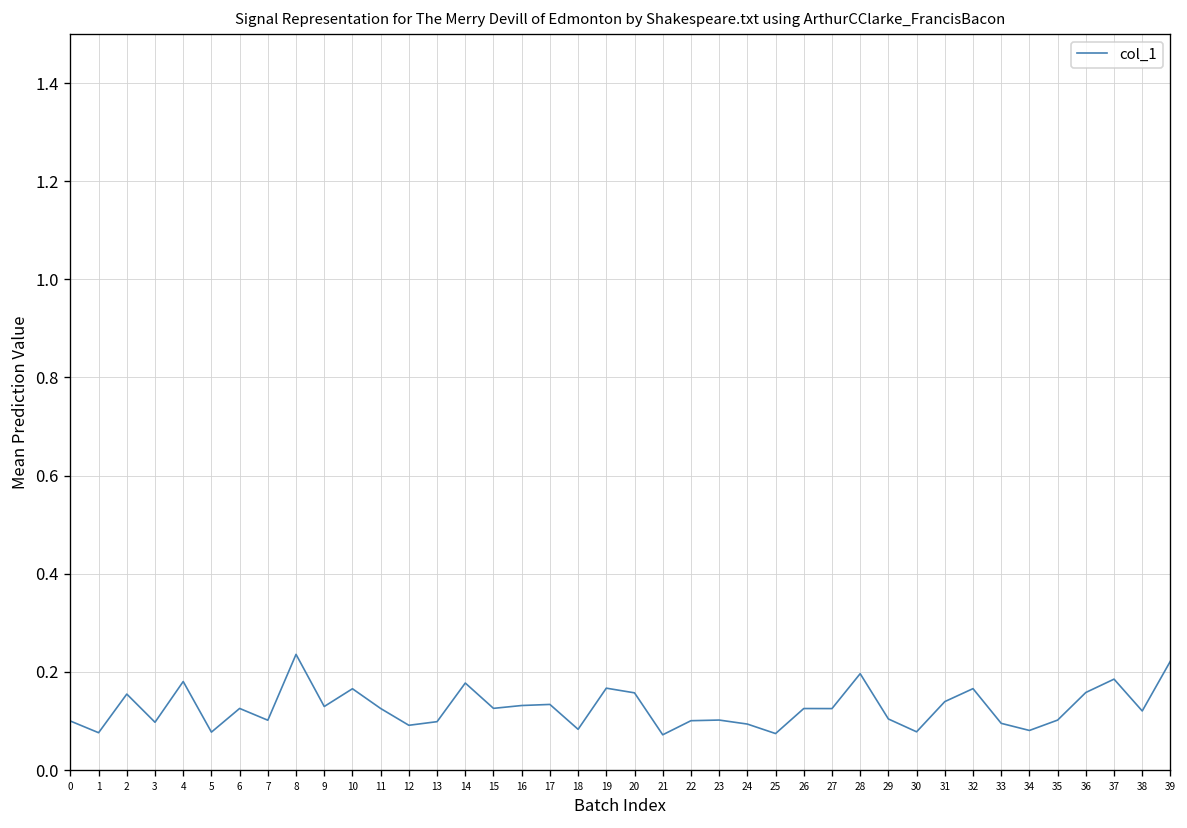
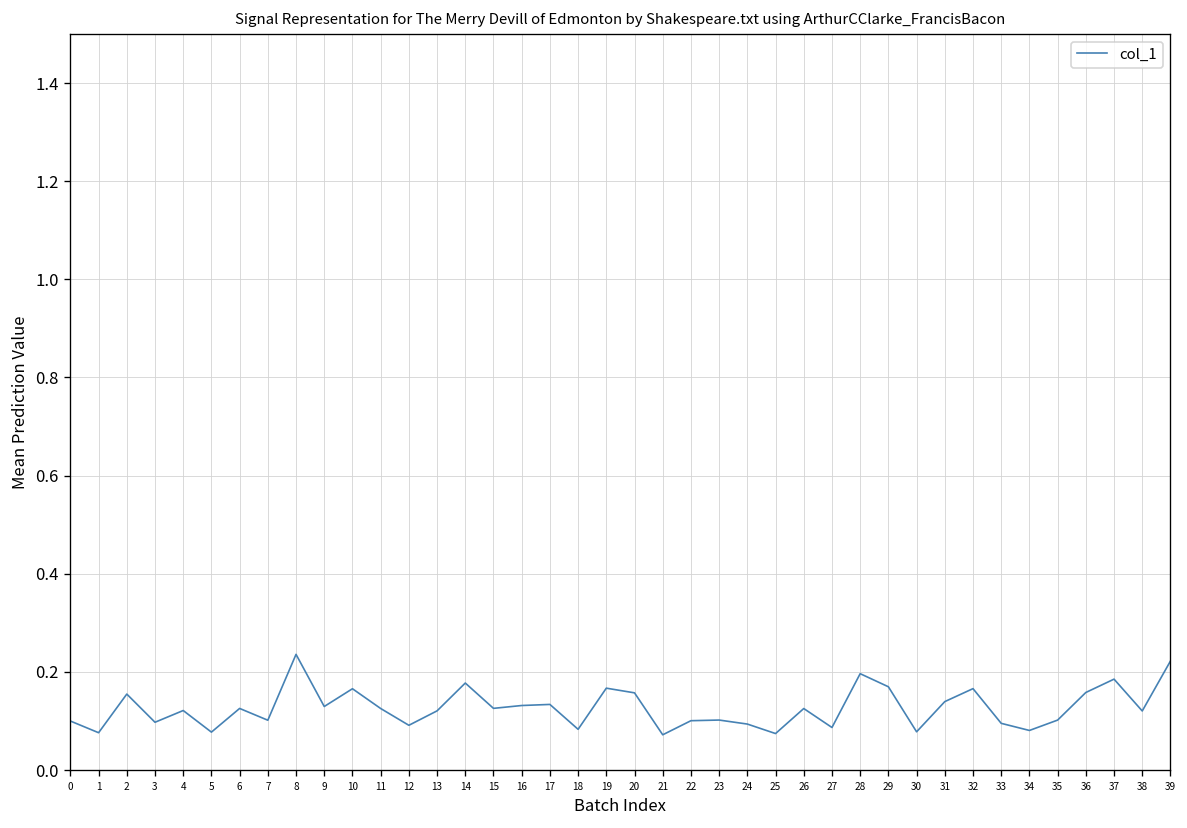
4: 0.18 -> 0.12
13: 0.10 -> 0.12
27: 0.13 -> 0.09
29: 0.10 -> 0.17
